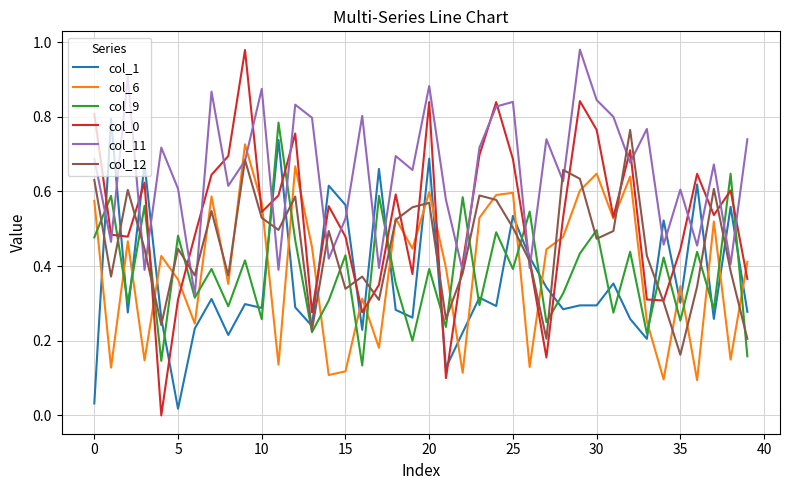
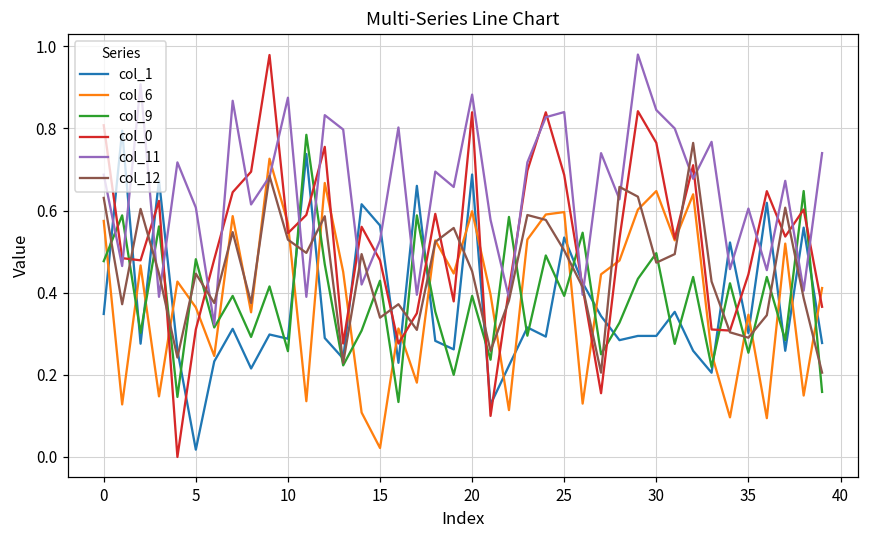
col_1, 0: 0.03 -> 0.35
col_6, 15: 0.12 -> 0.02
col_12, 20: 0.57 -> 0.45
col_12, 35: 0.16 -> 0.29
